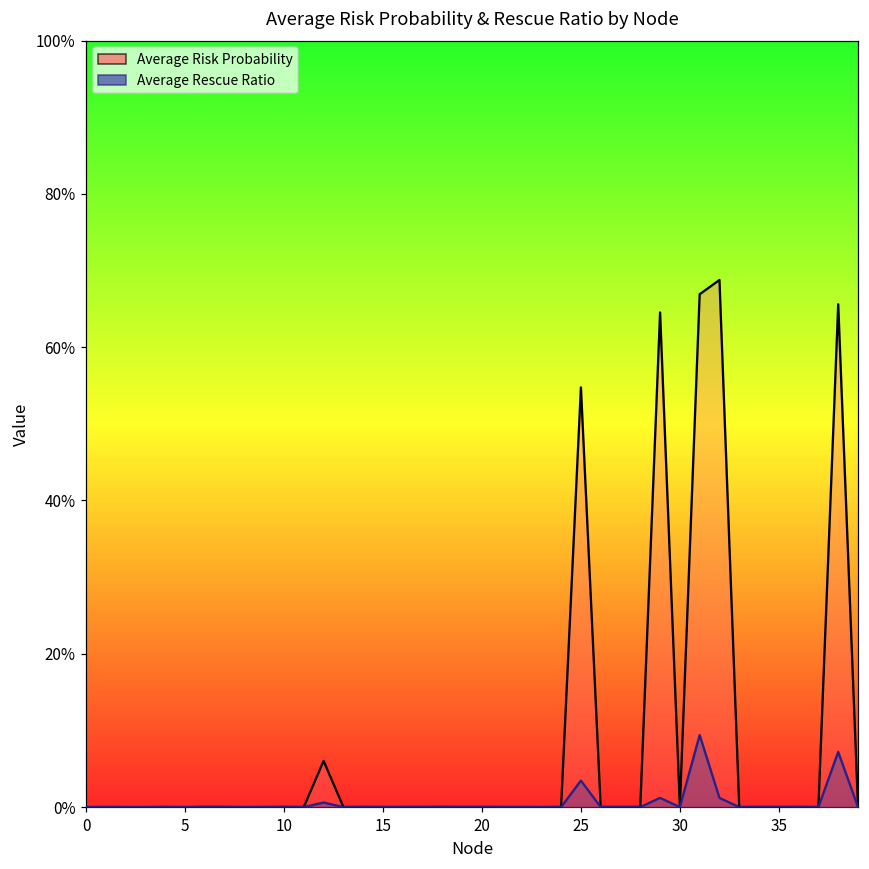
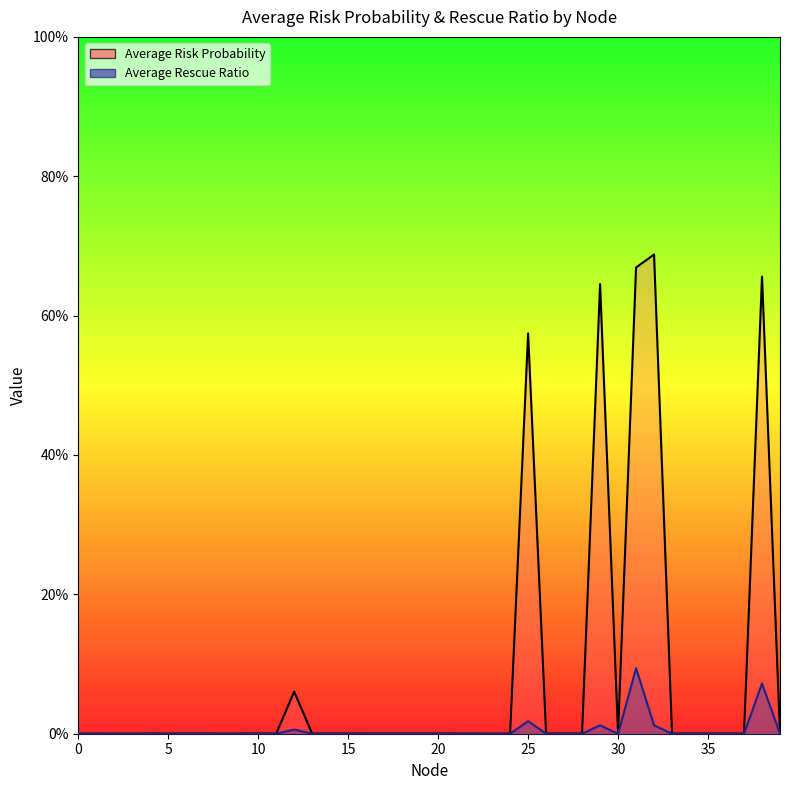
Average Risk Probability, 25: 55% -> 57%
Average Rescue Ratio, 25: 3% -> 2%
